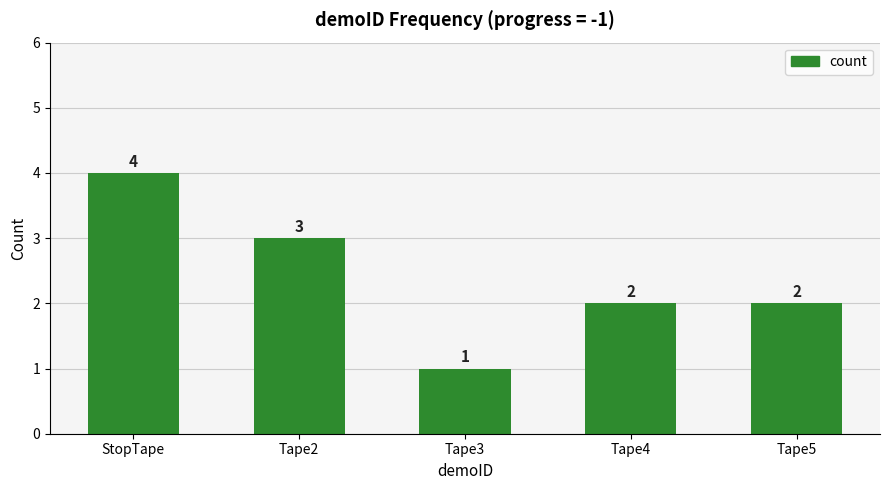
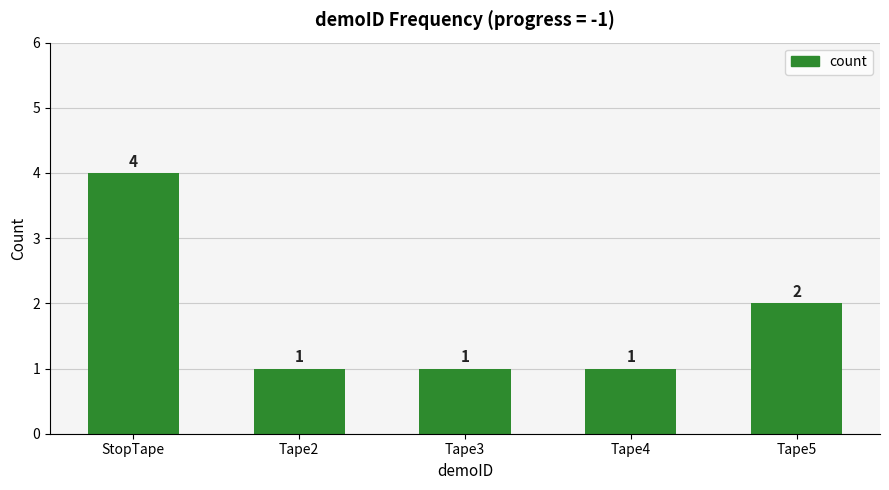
Tape2: 3 -> 1
Tape4: 2 -> 1
